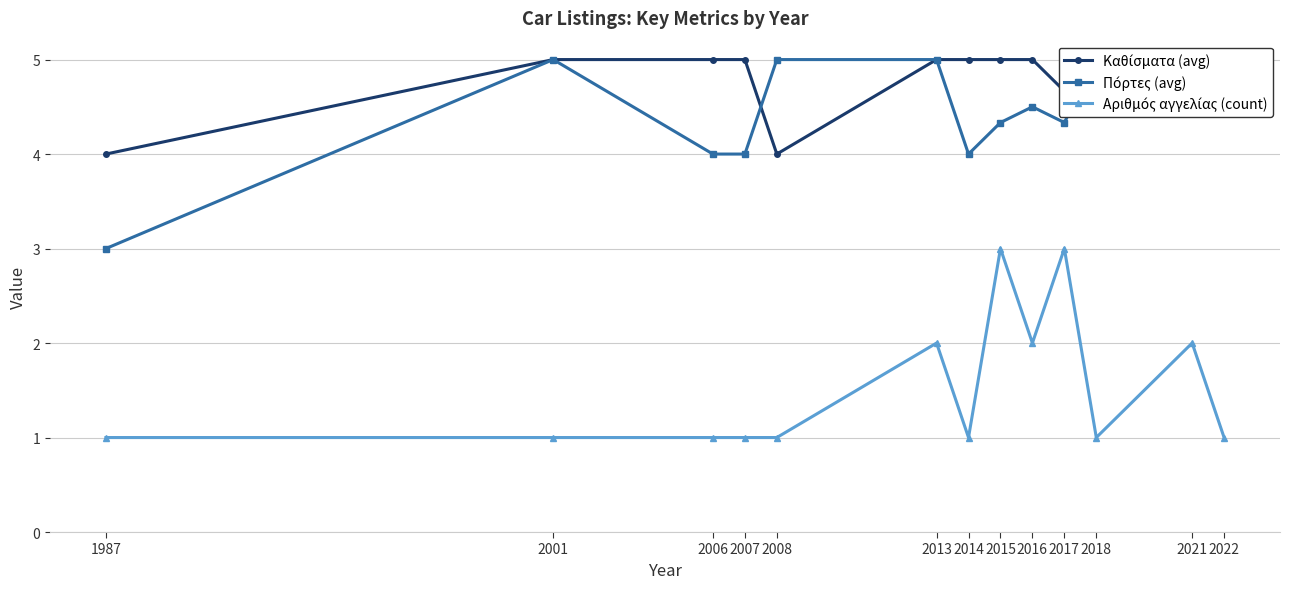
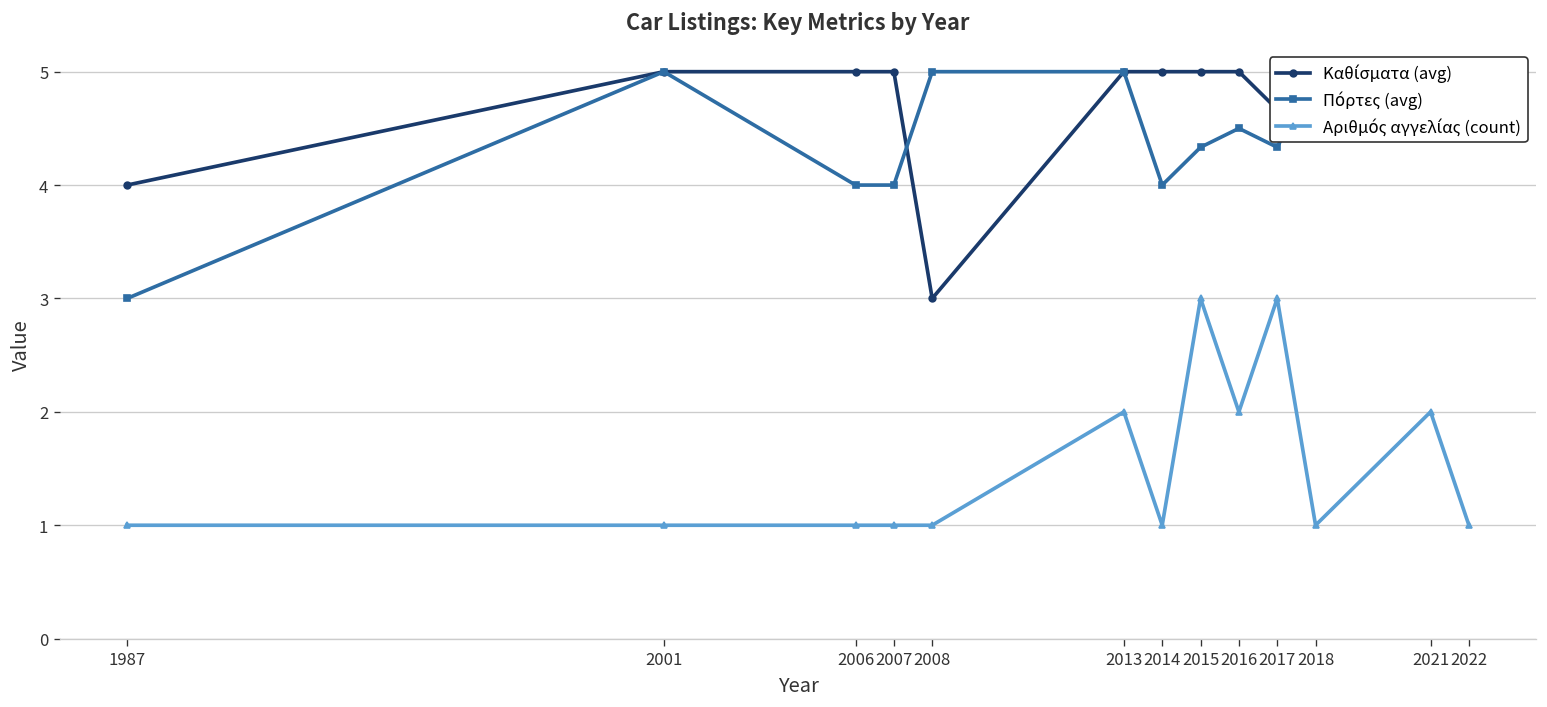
Καθίσματα (avg), 2008: 4 -> 3
